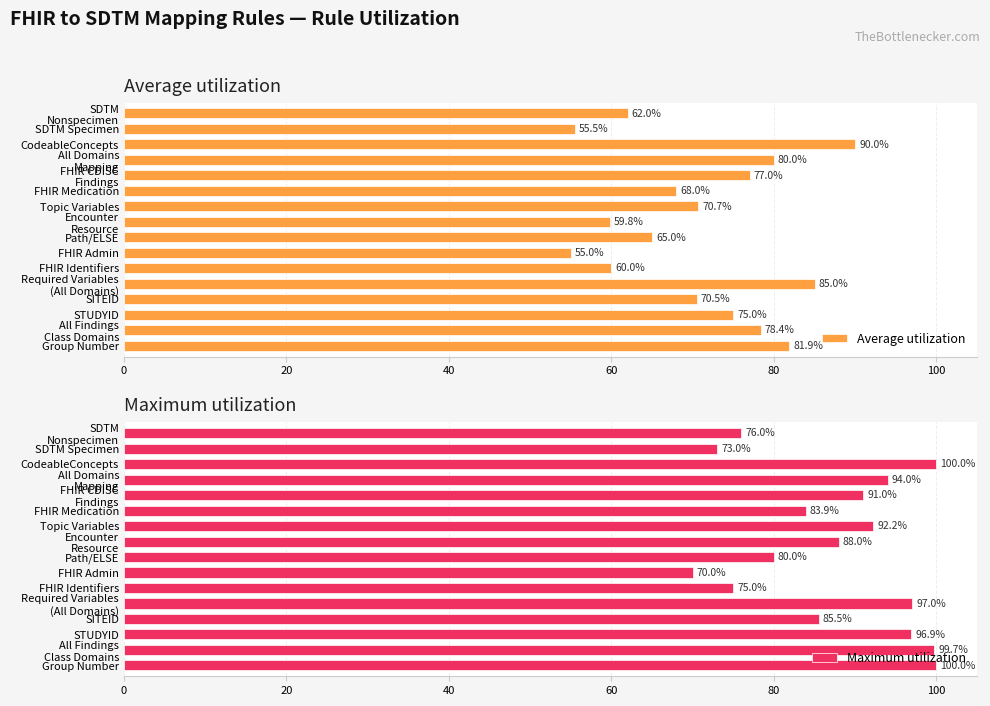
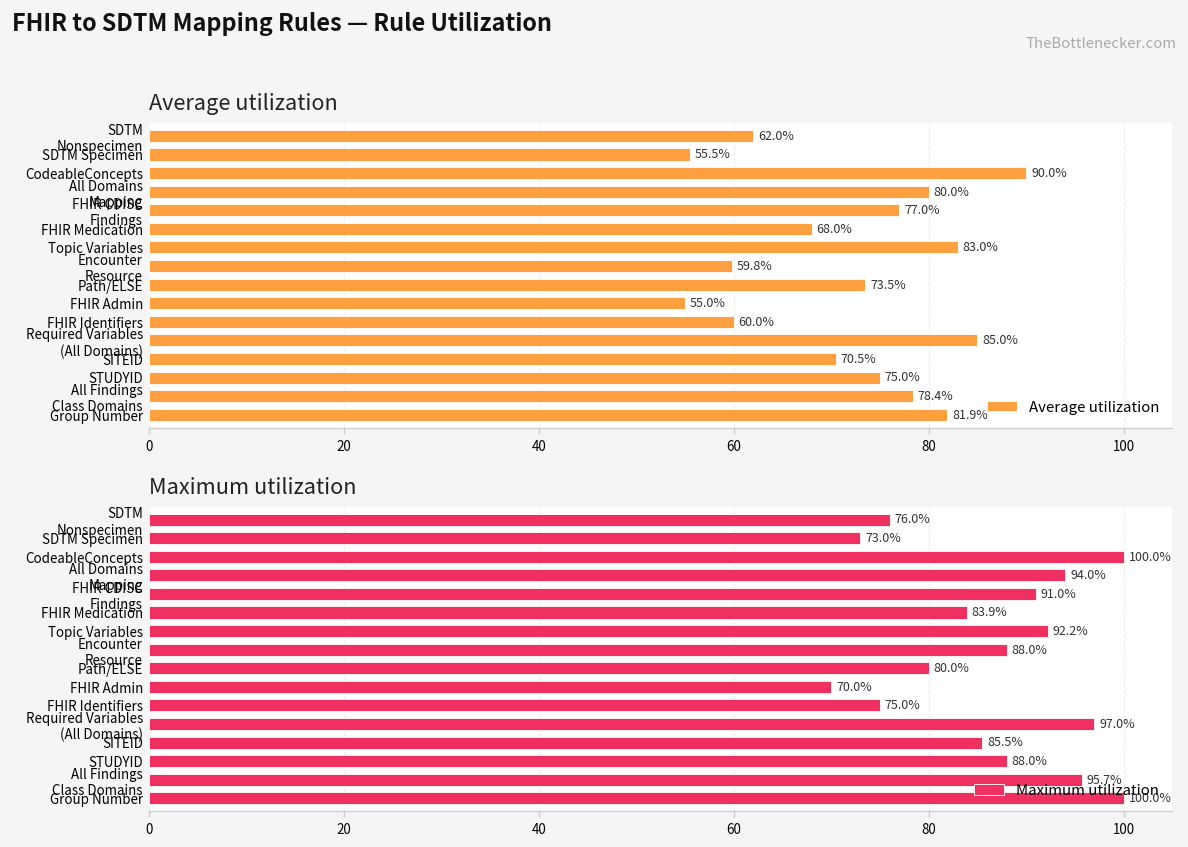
Average utilization, Topic Variables: 70.7% -> 83.0%
Average utilization, Path/ELSE: 65.0% -> 73.5%
Maximum utilization, STUDYID: 96.9% -> 88.0%
Maximum utilization, All Findings Class Domains: 99.7% -> 95.7%
